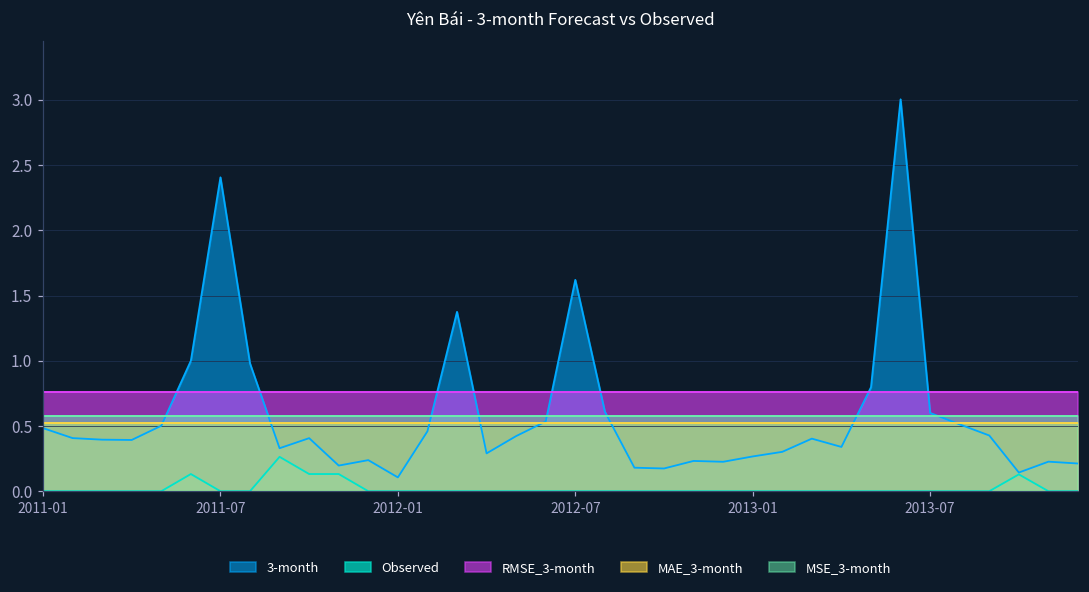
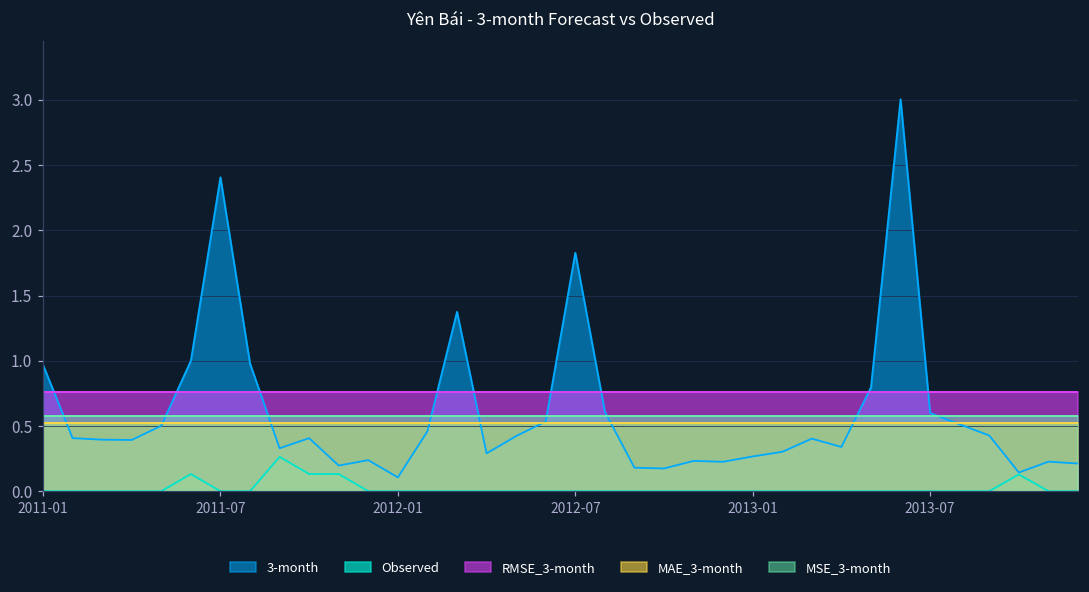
3-month, 2011-01: 0.48 -> 0.97
3-month, 2012-07: 1.62 -> 1.83
